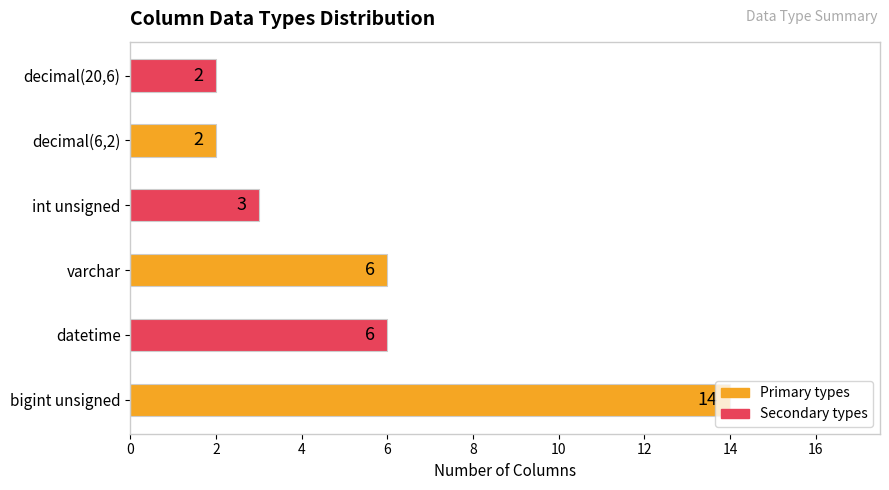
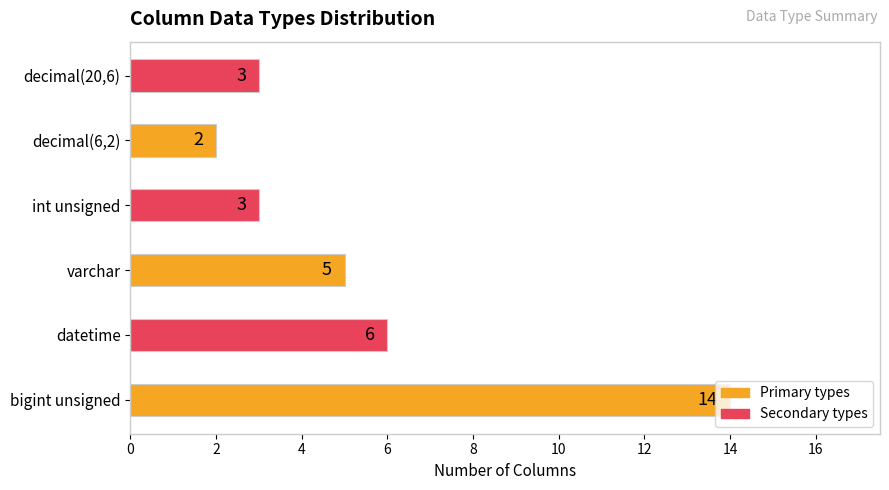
decimal(20,6): 2 -> 3
varchar: 6 -> 5
